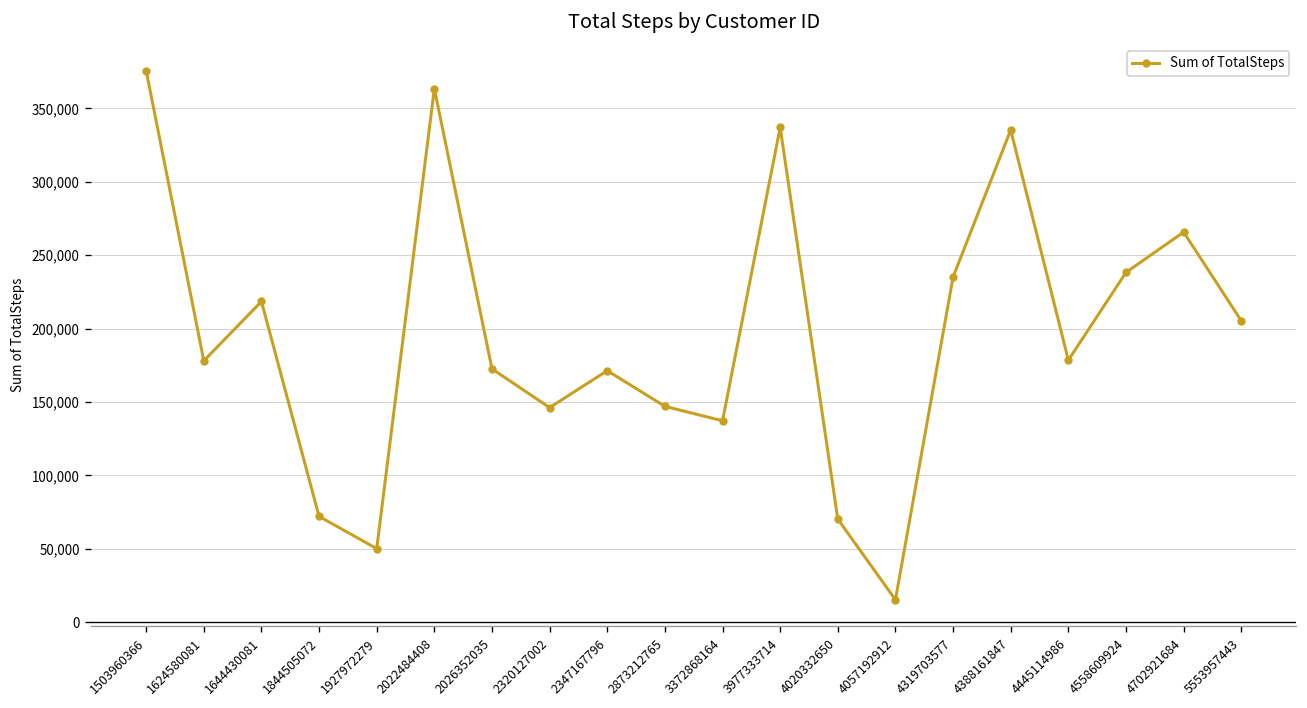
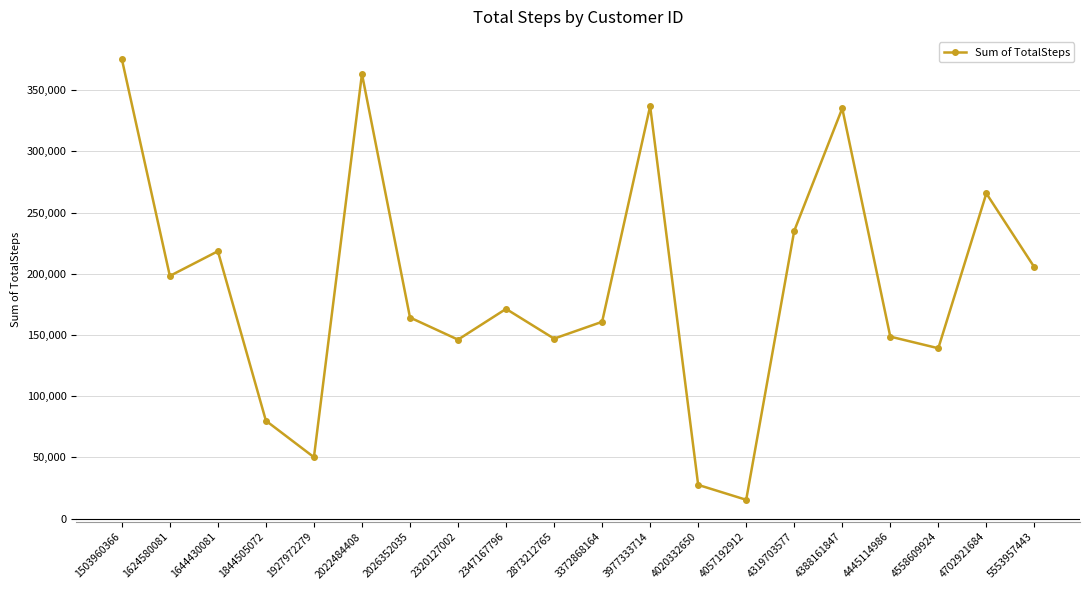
1624580081: 178,000 -> 198,000
1844505072: 72,000 -> 80,000
2026352035: 173,000 -> 164,000
3372868164: 137,000 -> 161,000
4020332650: 70,000 -> 28,000
4445114986: 179,000 -> 149,000
4558609924: 238,000 -> 139,000
